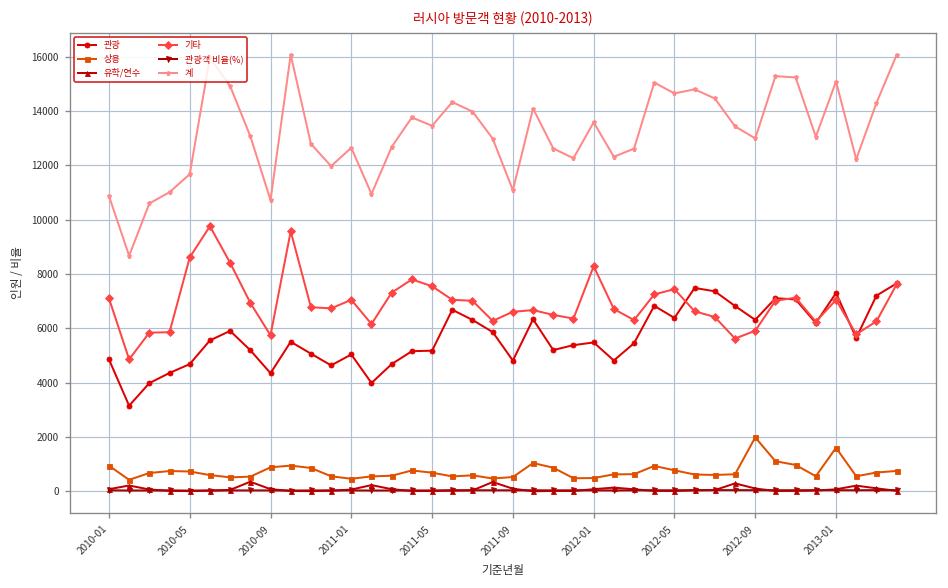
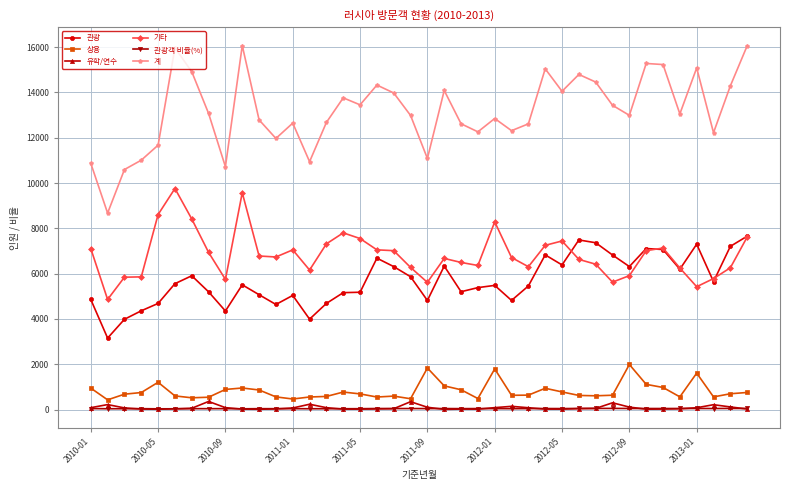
상용, 2010-05: 700 -> 1200
상용, 2011-09: 500 -> 1800
기타, 2011-09: 6600 -> 5600
상용, 2012-01: 500 -> 1800
계, 2012-01: 13600 -> 12900
계, 2012-05: 14600 -> 14100
기타, 2013-01: 7000 -> 5400
